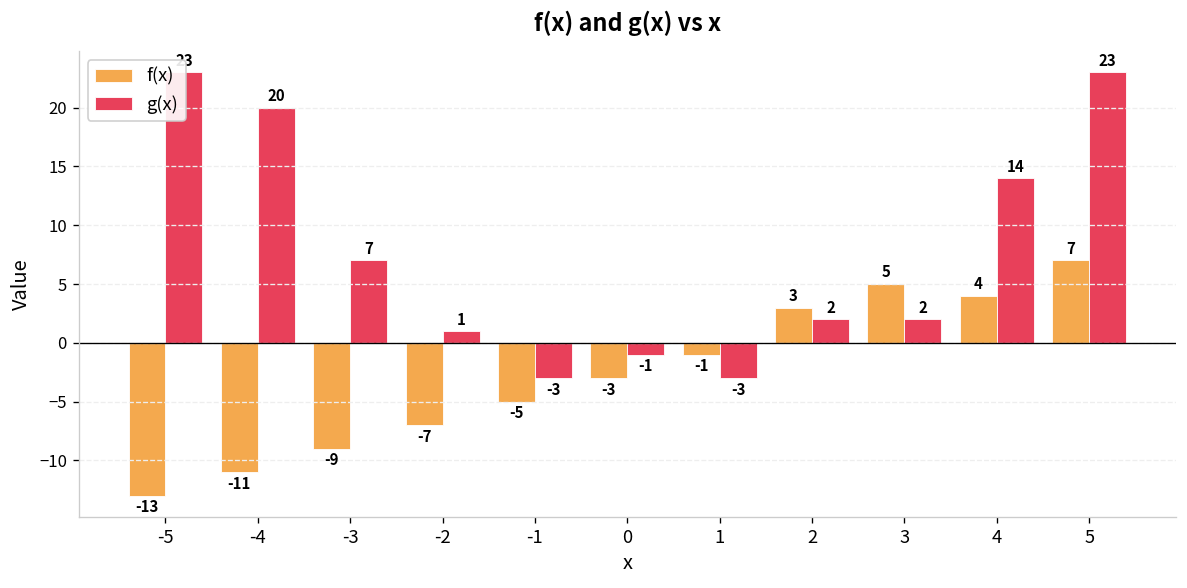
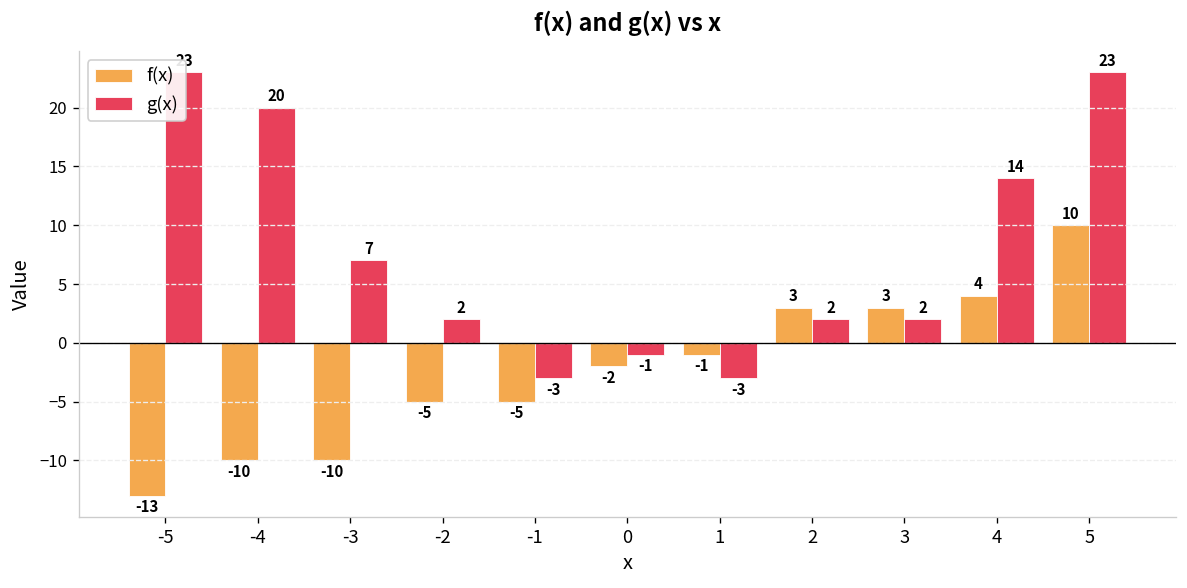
f(x), -4: -11 -> -10
f(x), -3: -9 -> -10
f(x), -2: -7 -> -5
g(x), -2: 1 -> 2
f(x), 0: -3 -> -2
f(x), 3: 5 -> 3
f(x), 5: 7 -> 10
